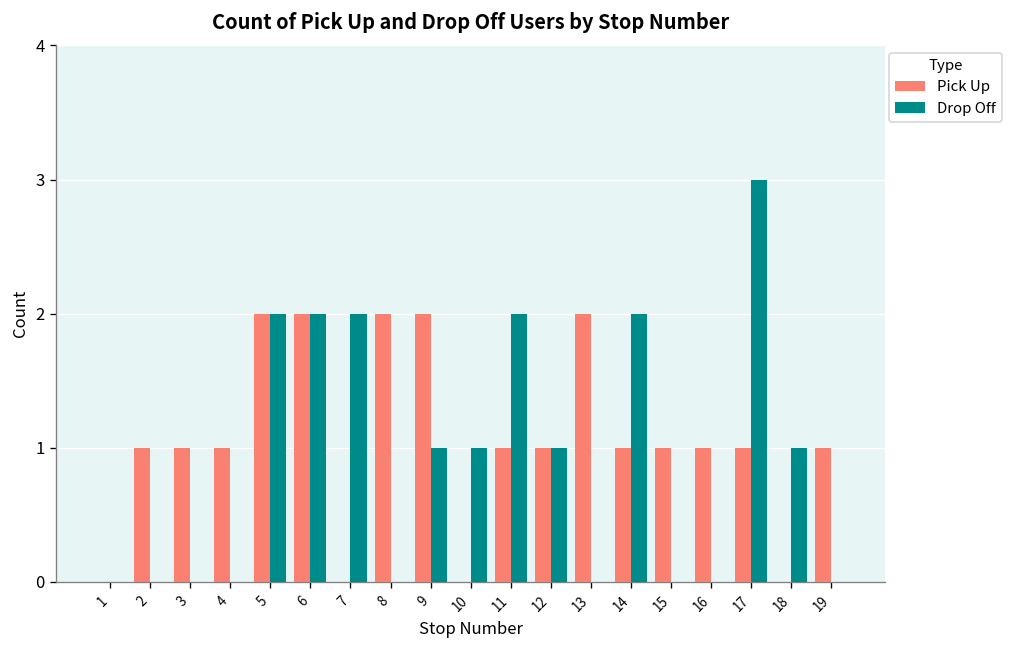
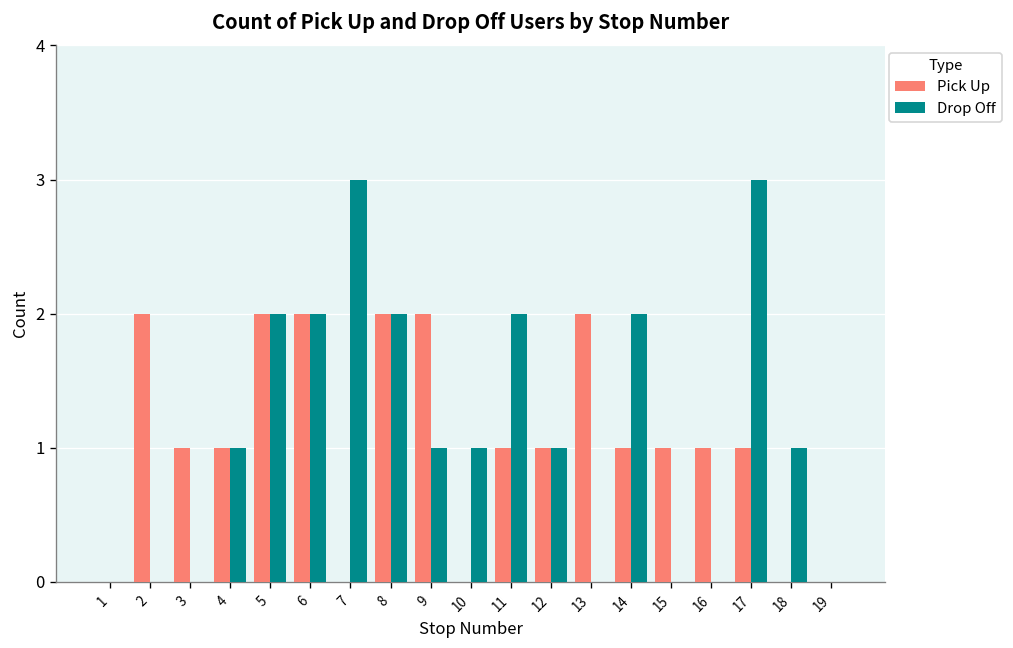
Pick Up, 2: 1 -> 2
Drop Off, 4: 0 -> 1
Drop Off, 7: 2 -> 3
Drop Off, 8: 0 -> 2
Pick Up, 19: 1 -> 0
